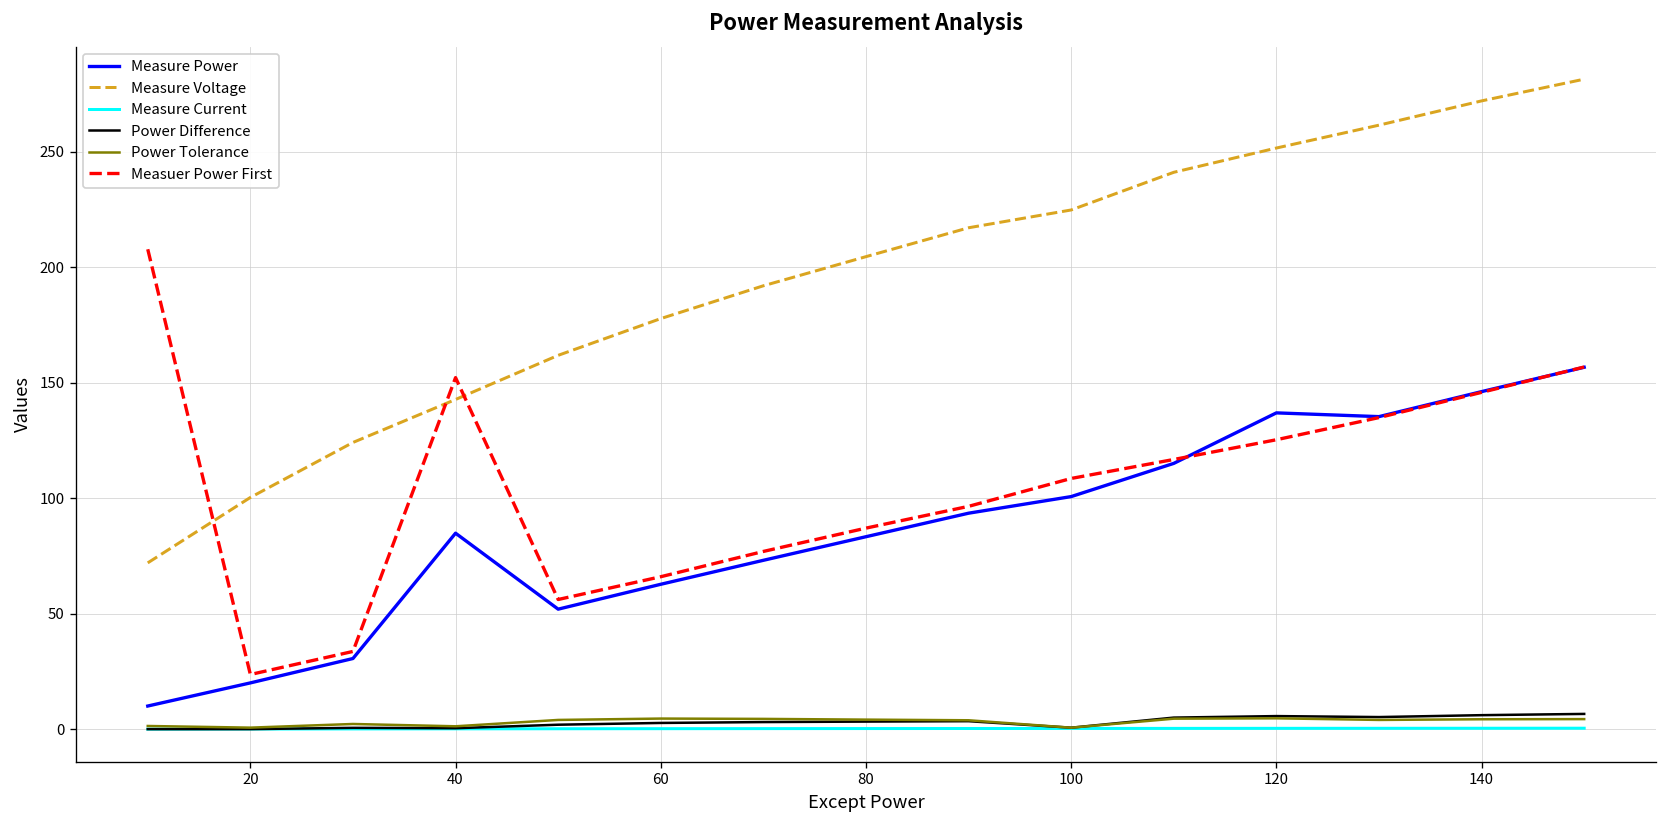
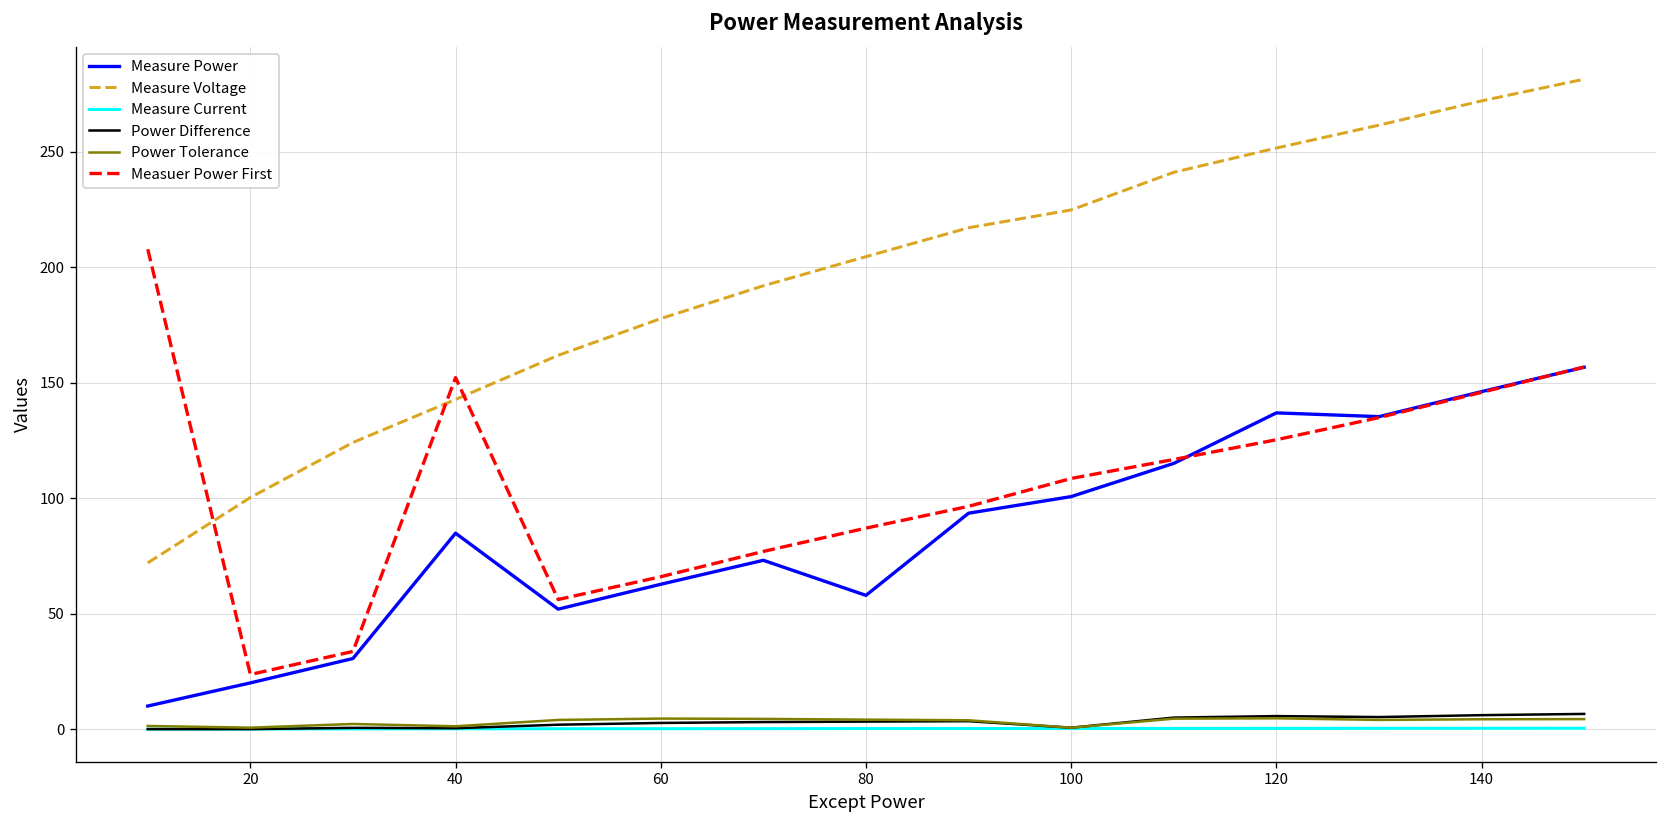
Measure Power, 80: 83 -> 58
